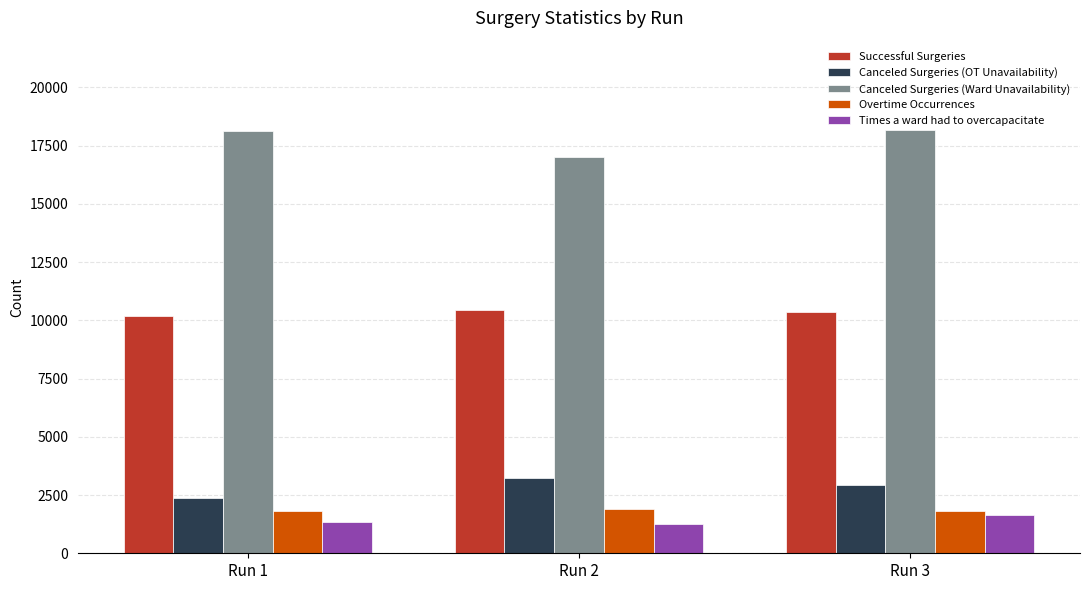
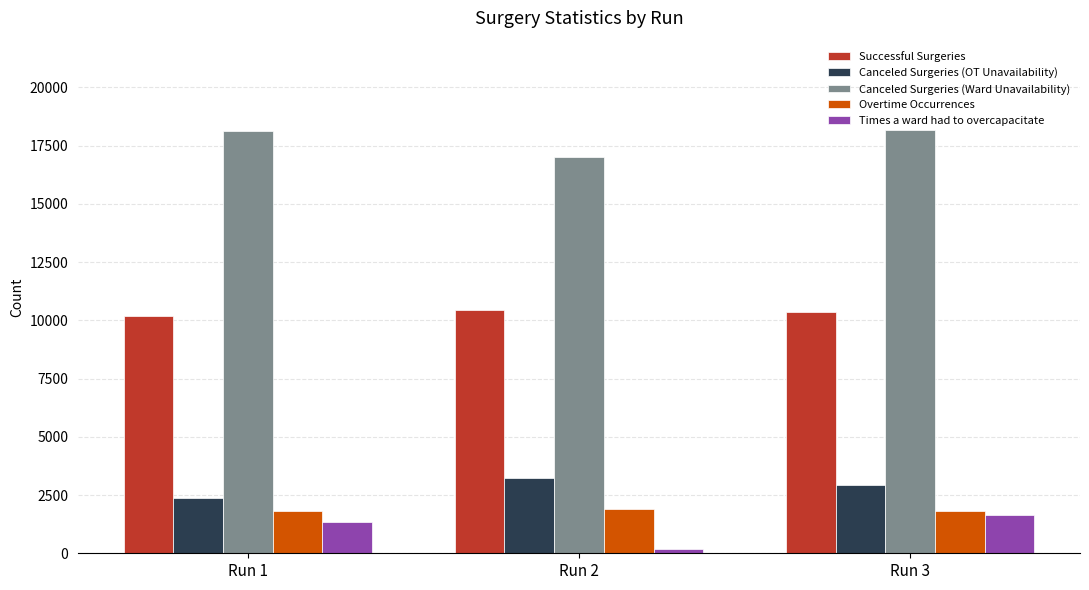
Times a ward had to overcapacitate, Run 2: 1300 -> 200
